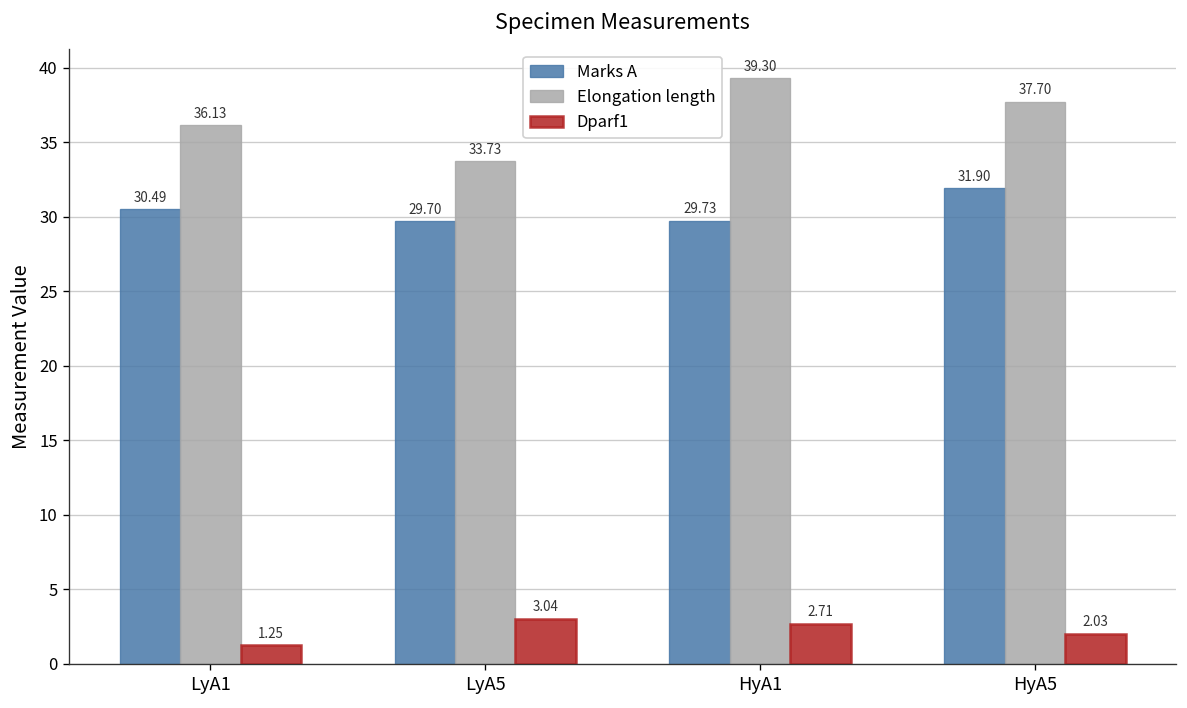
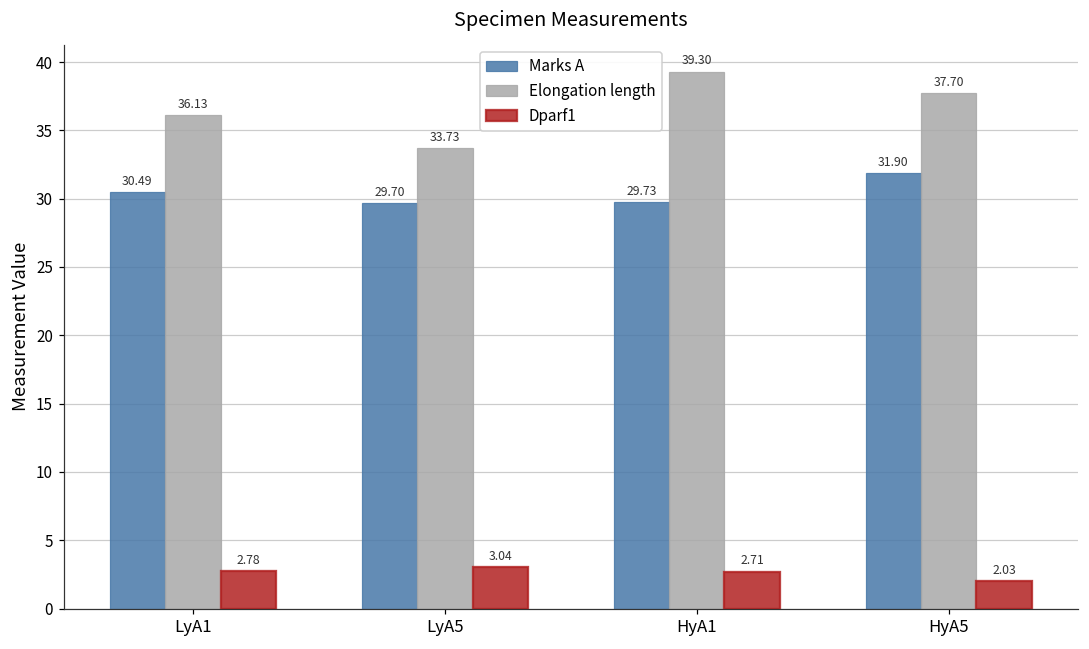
Dparf1, LyA1: 1.25 -> 2.78
